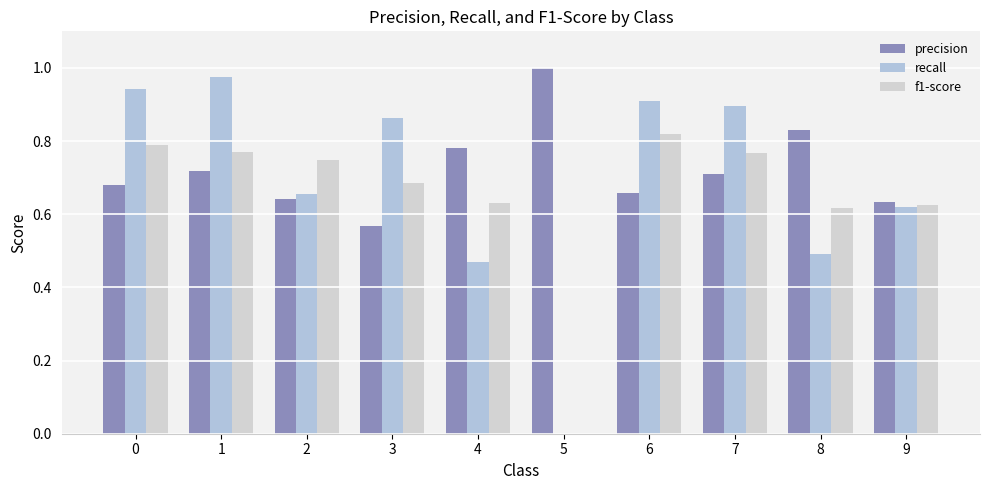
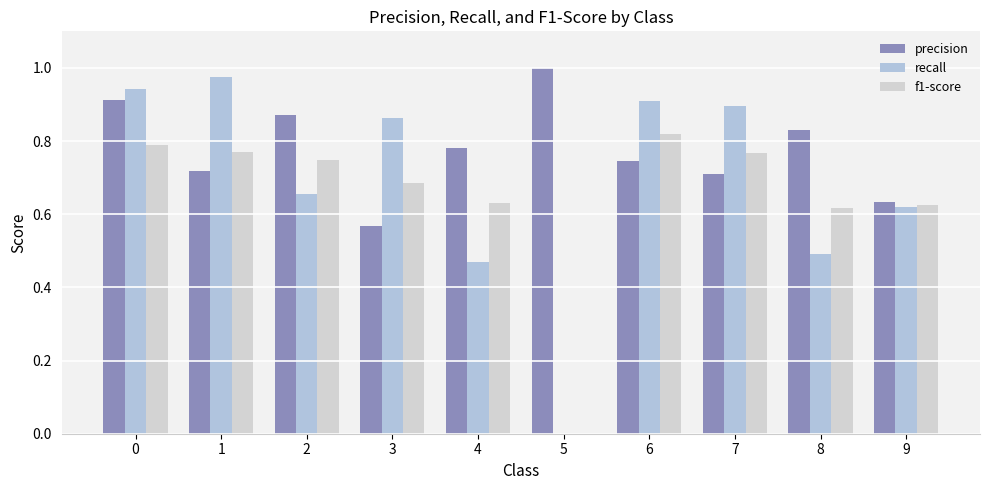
precision, 0: 0.68 -> 0.91
precision, 2: 0.64 -> 0.87
precision, 6: 0.66 -> 0.75
